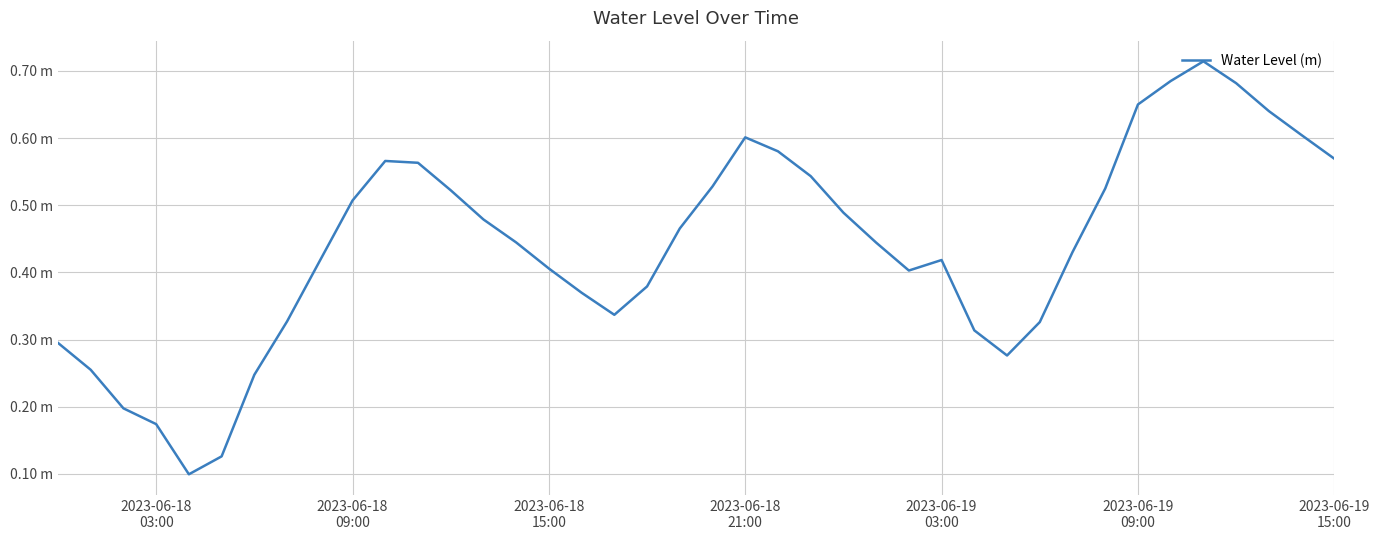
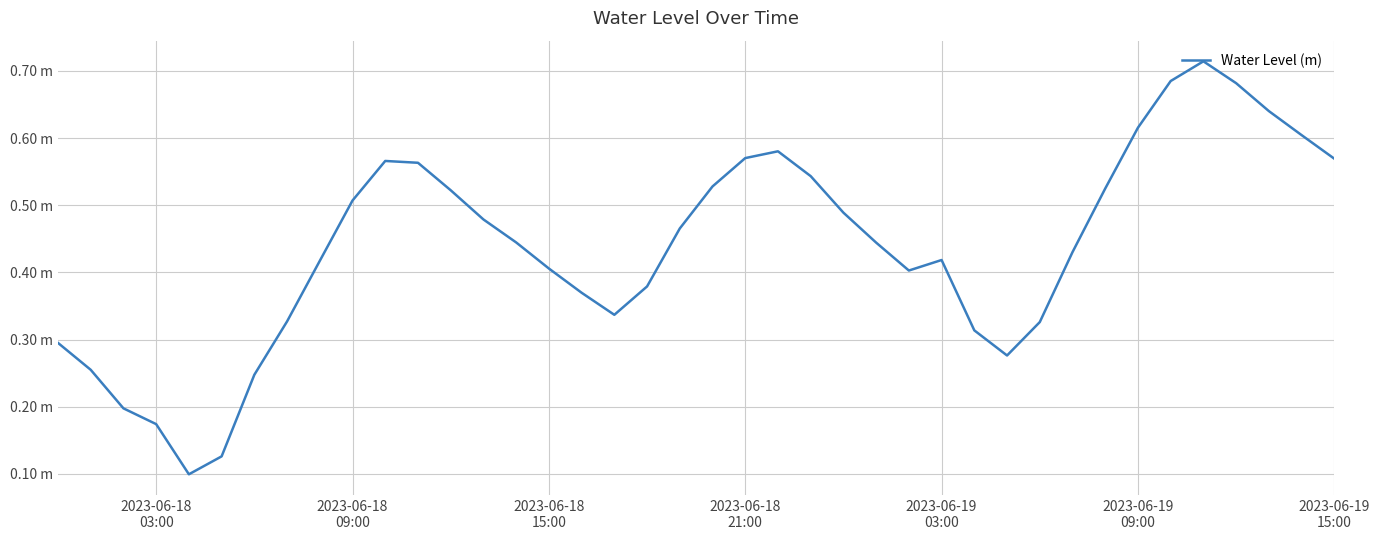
2023-06-18 21:00: 0.60 m -> 0.57 m
2023-06-19 09:00: 0.65 m -> 0.62 m
